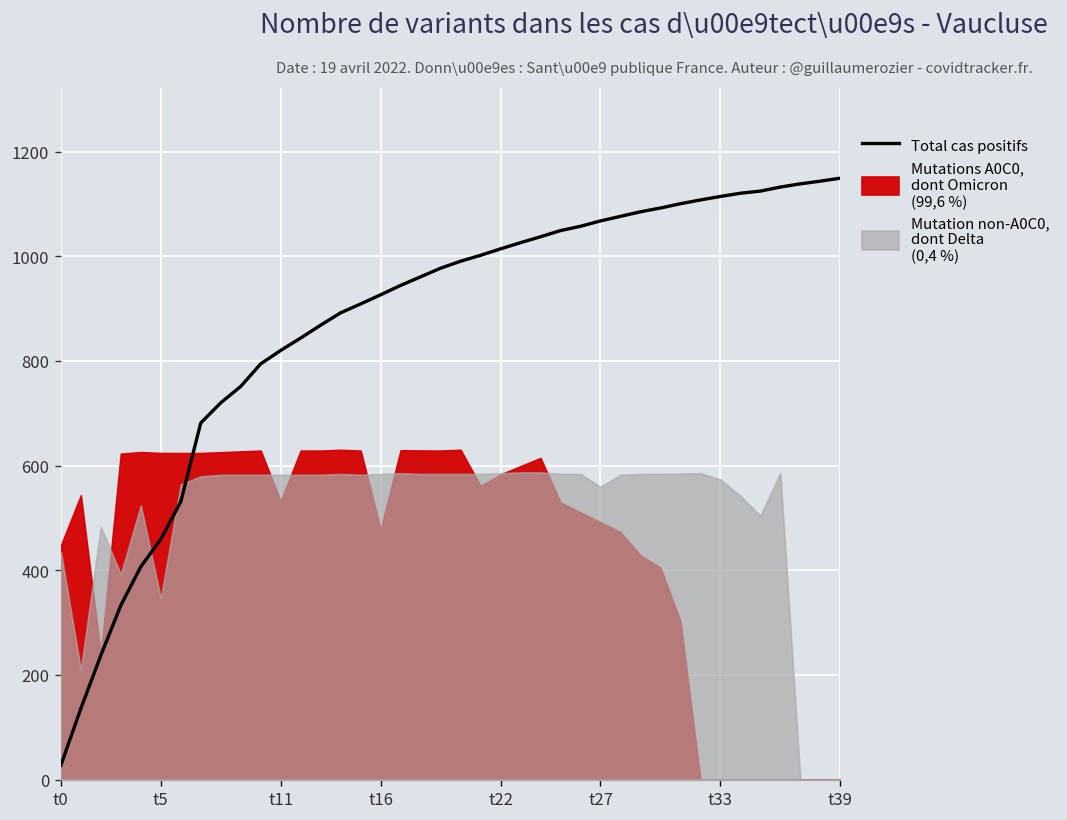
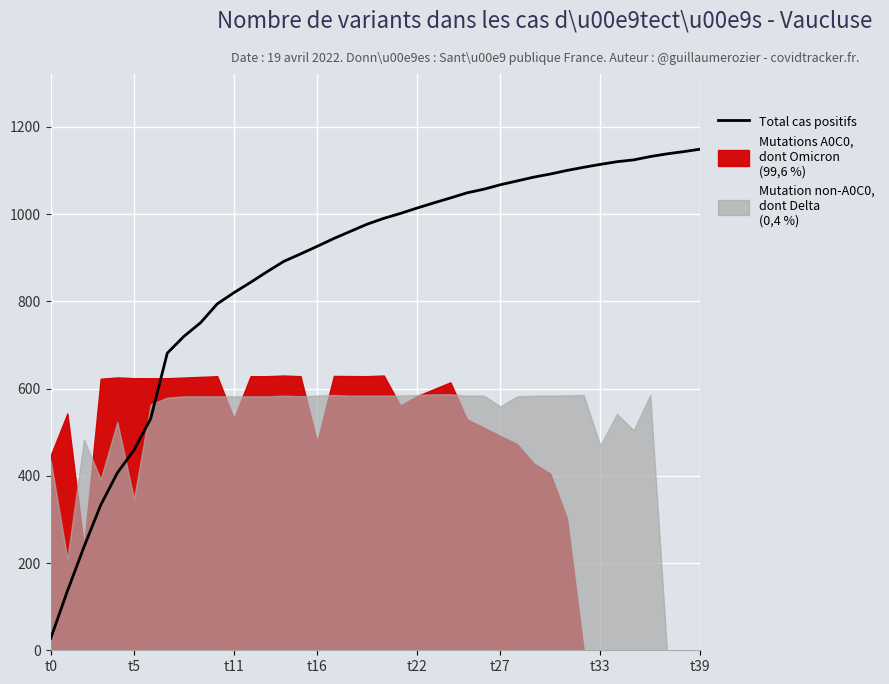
Mutation non-A0C0, dont Delta (0,4 %), t33: 570 -> 470
